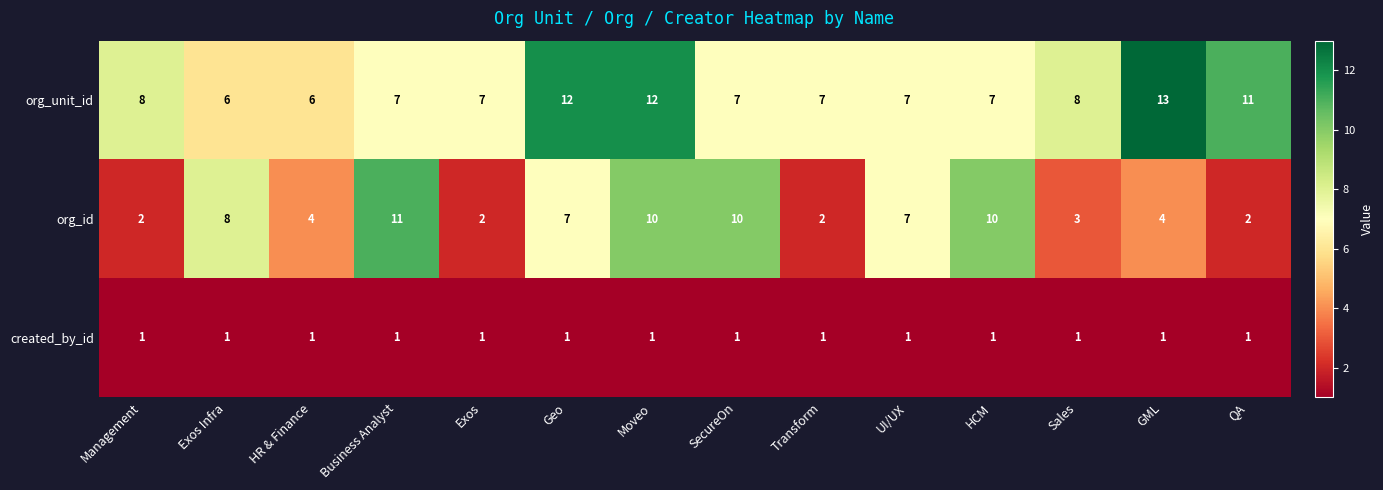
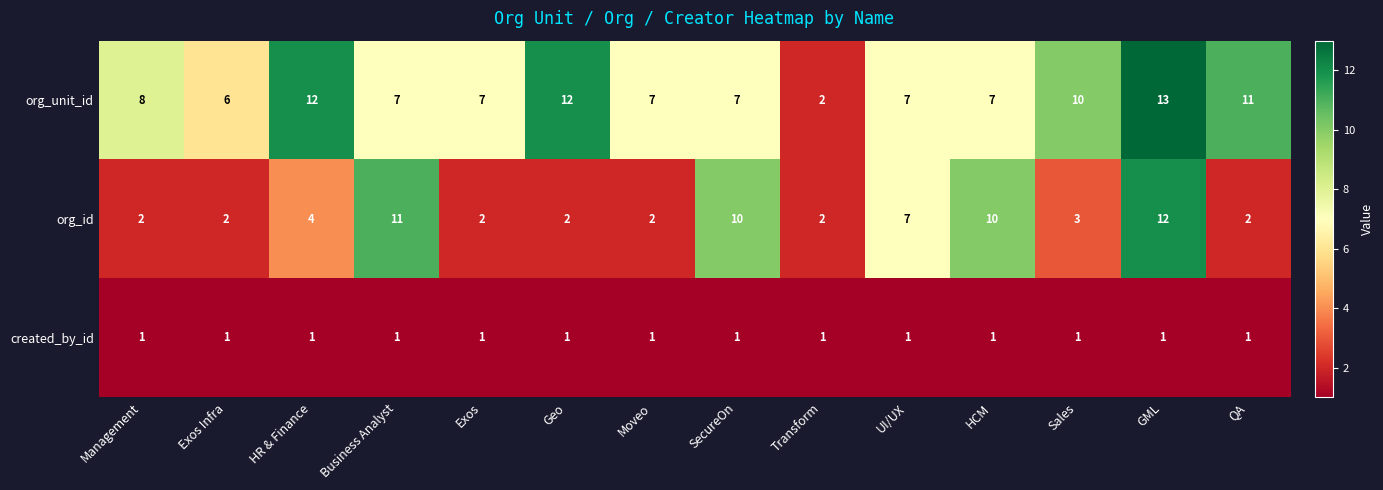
org_unit_id, HR & Finance: 6 -> 12
org_unit_id, Moveo: 12 -> 7
org_unit_id, Transform: 7 -> 2
org_unit_id, Sales: 8 -> 10
org_id, Exos Infra: 8 -> 2
org_id, Geo: 7 -> 2
org_id, Moveo: 10 -> 2
org_id, GML: 4 -> 12
